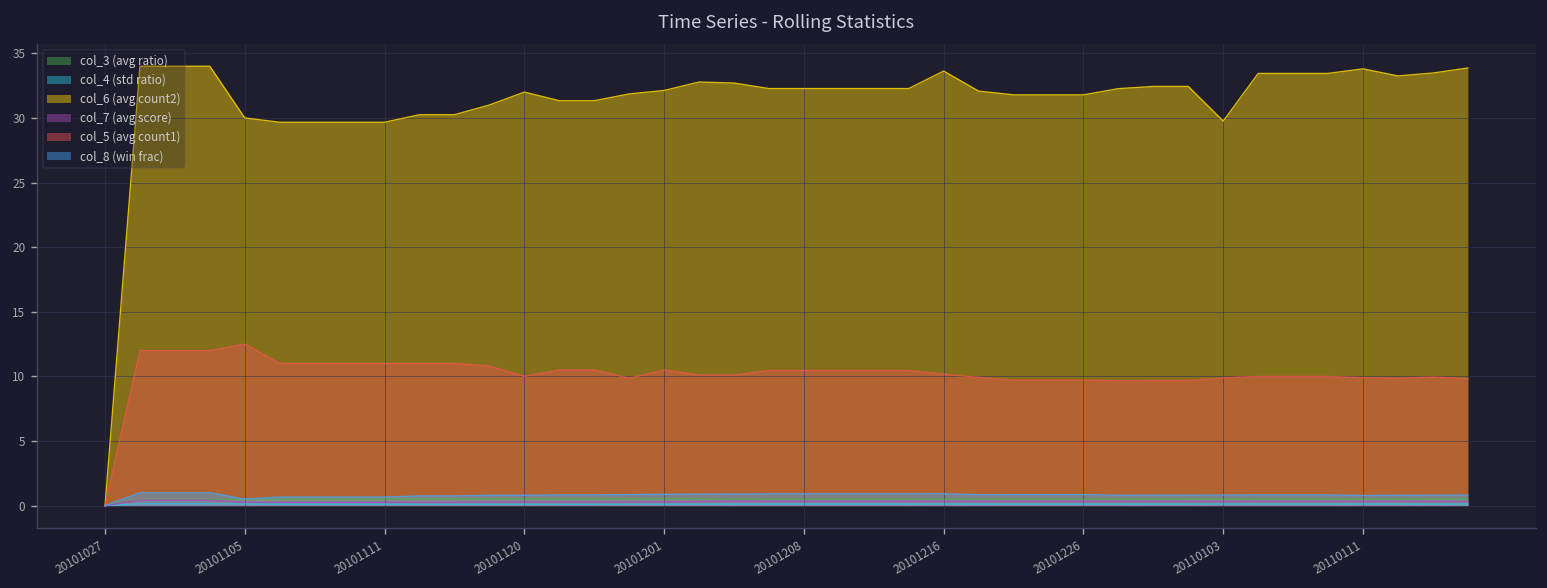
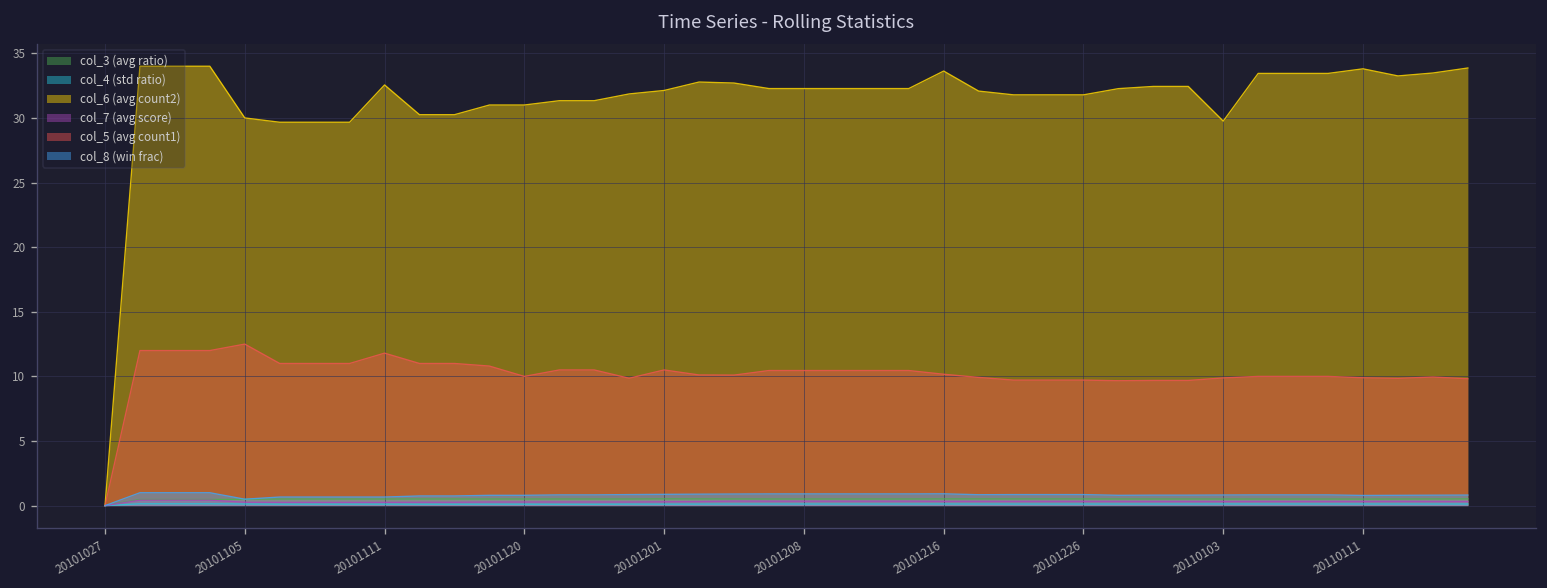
col_6 (avg count2), 20101111: 29.7 -> 32.6
col_5 (avg count1), 20101111: 11.0 -> 11.8
col_6 (avg count2), 20101120: 32 -> 31
